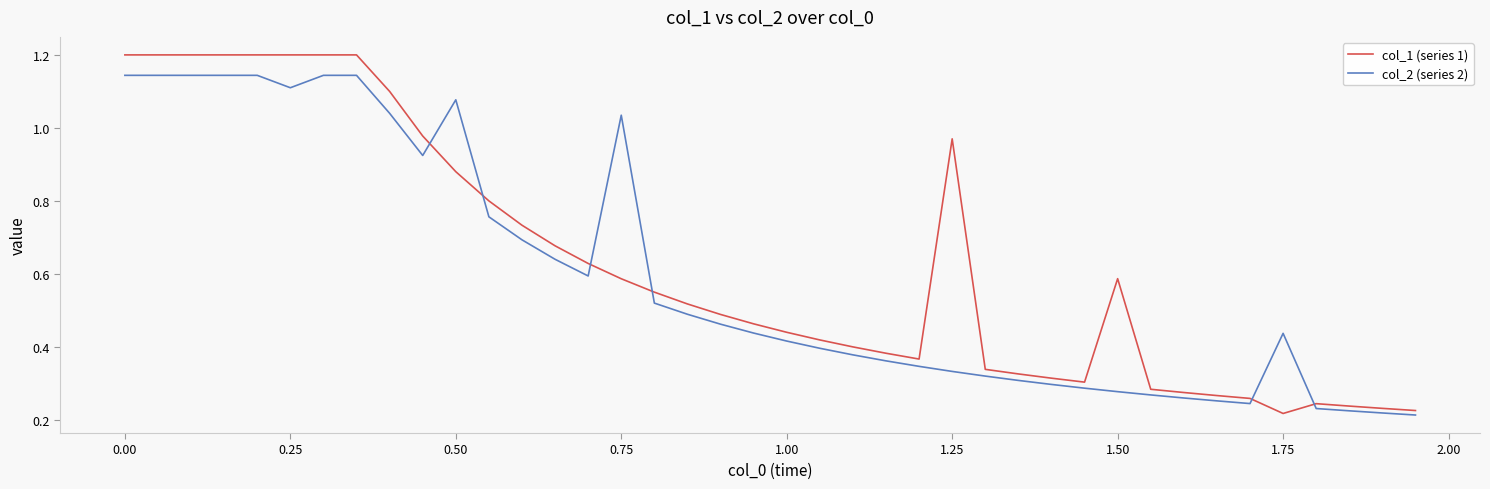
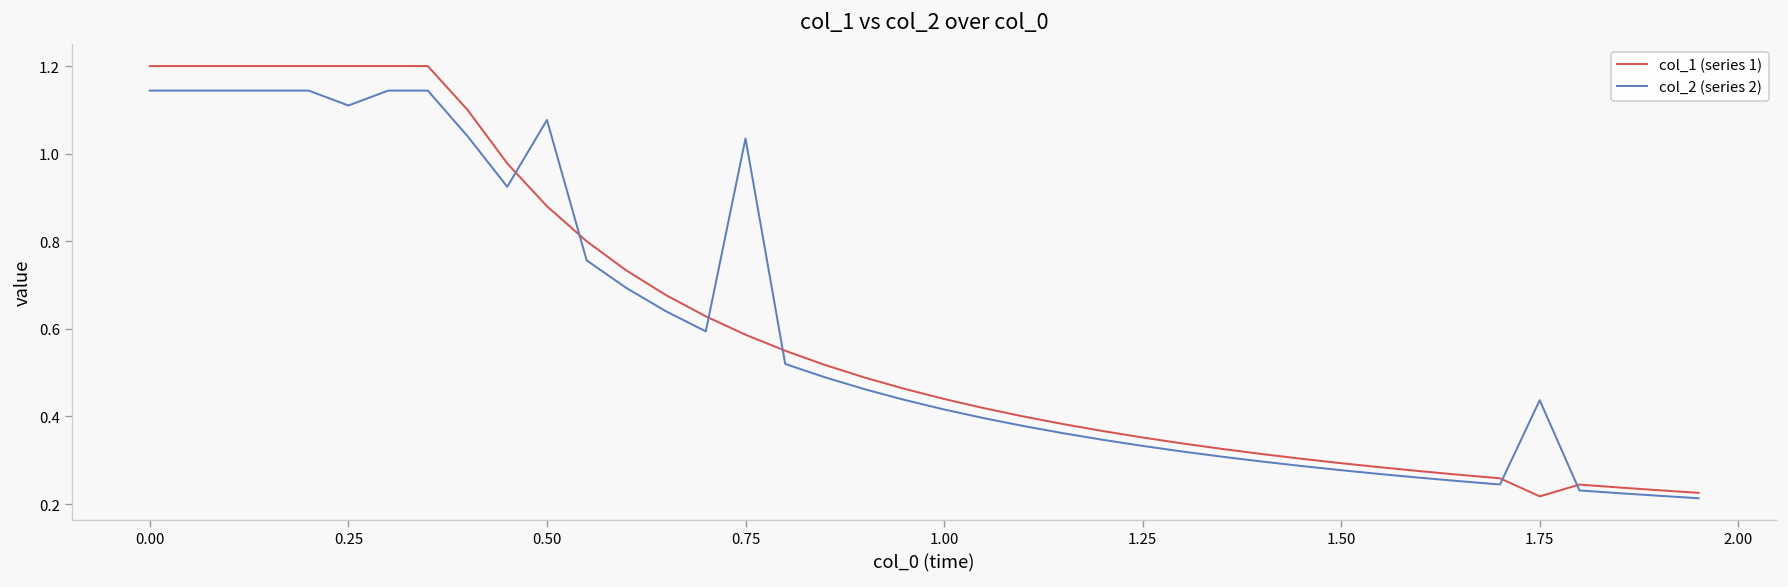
col_1 (series 1), 1.25: 0.97 -> 0.35
col_1 (series 1), 1.50: 0.59 -> 0.29
